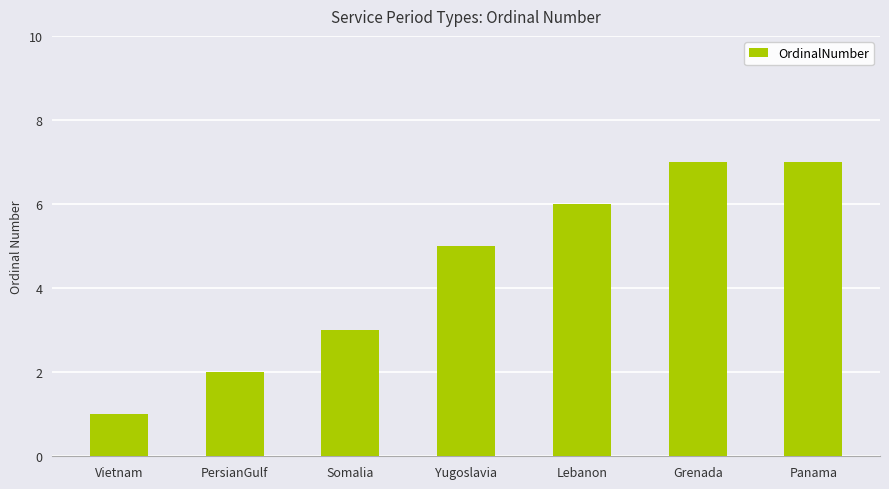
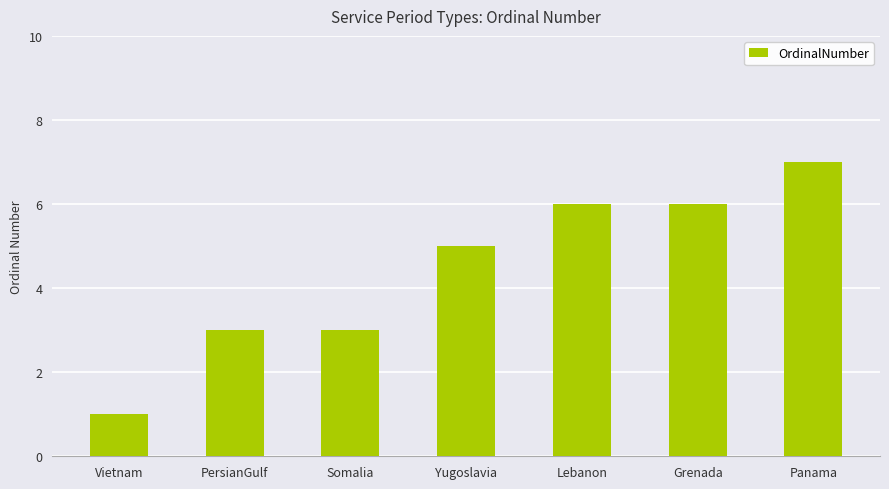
PersianGulf: 2 -> 3
Grenada: 7 -> 6
